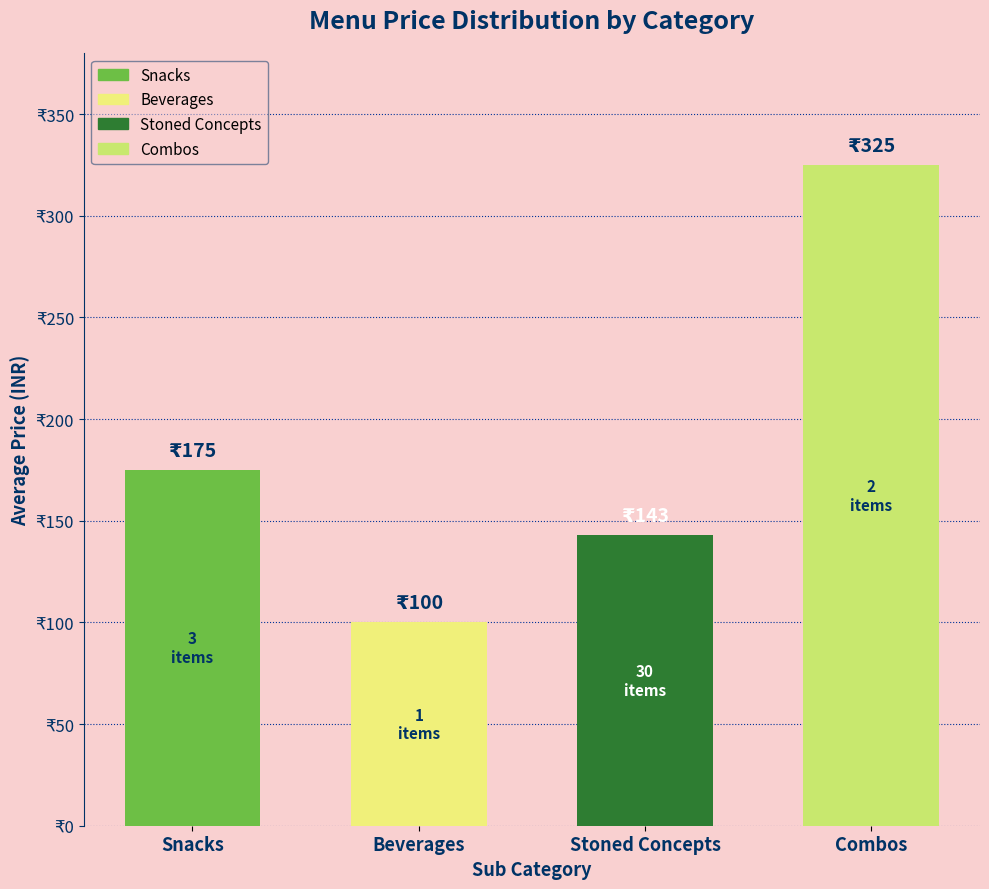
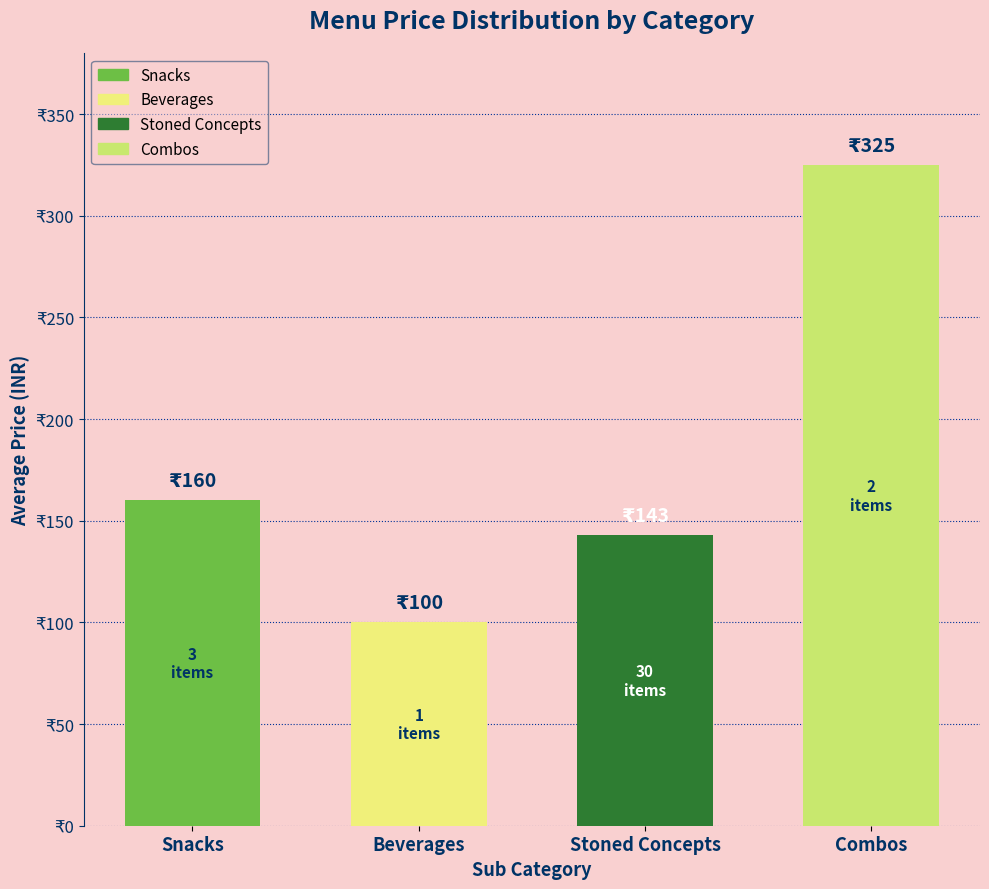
Snacks: 175 -> 160
